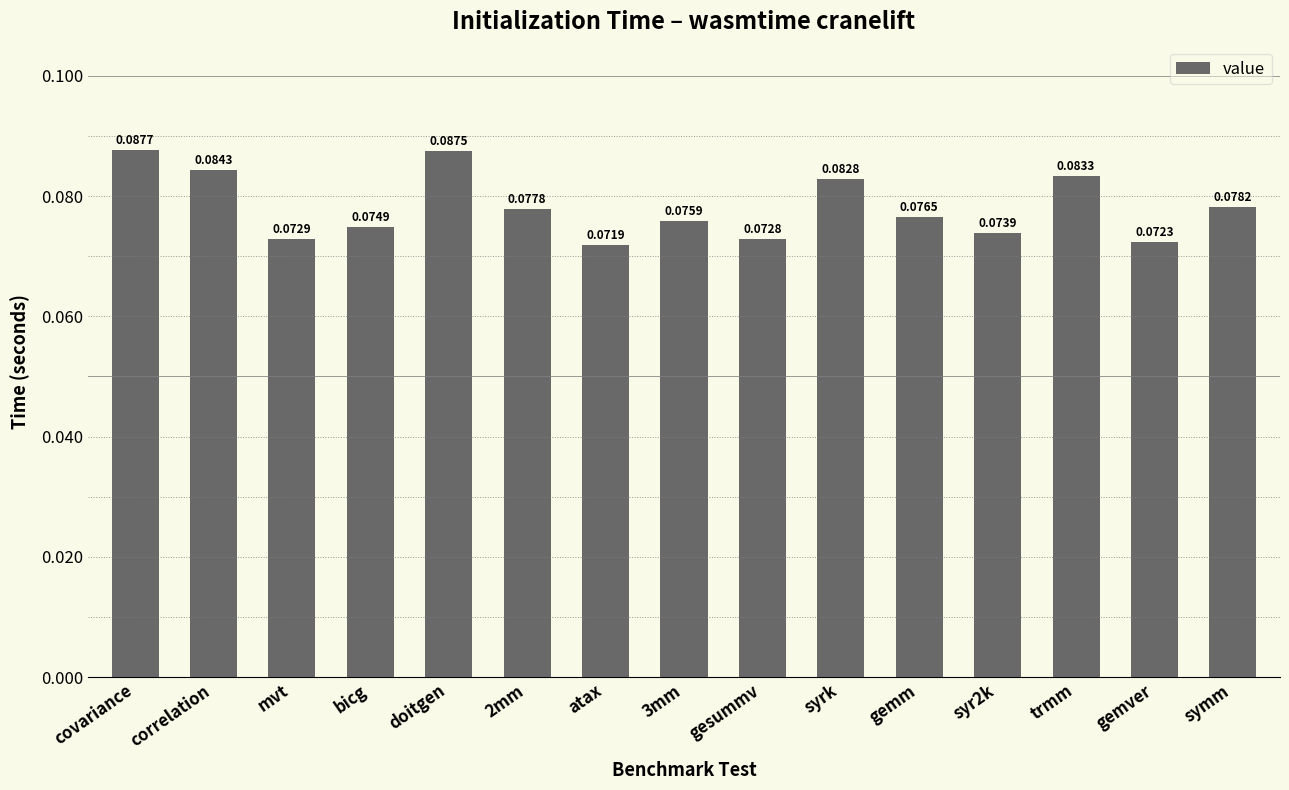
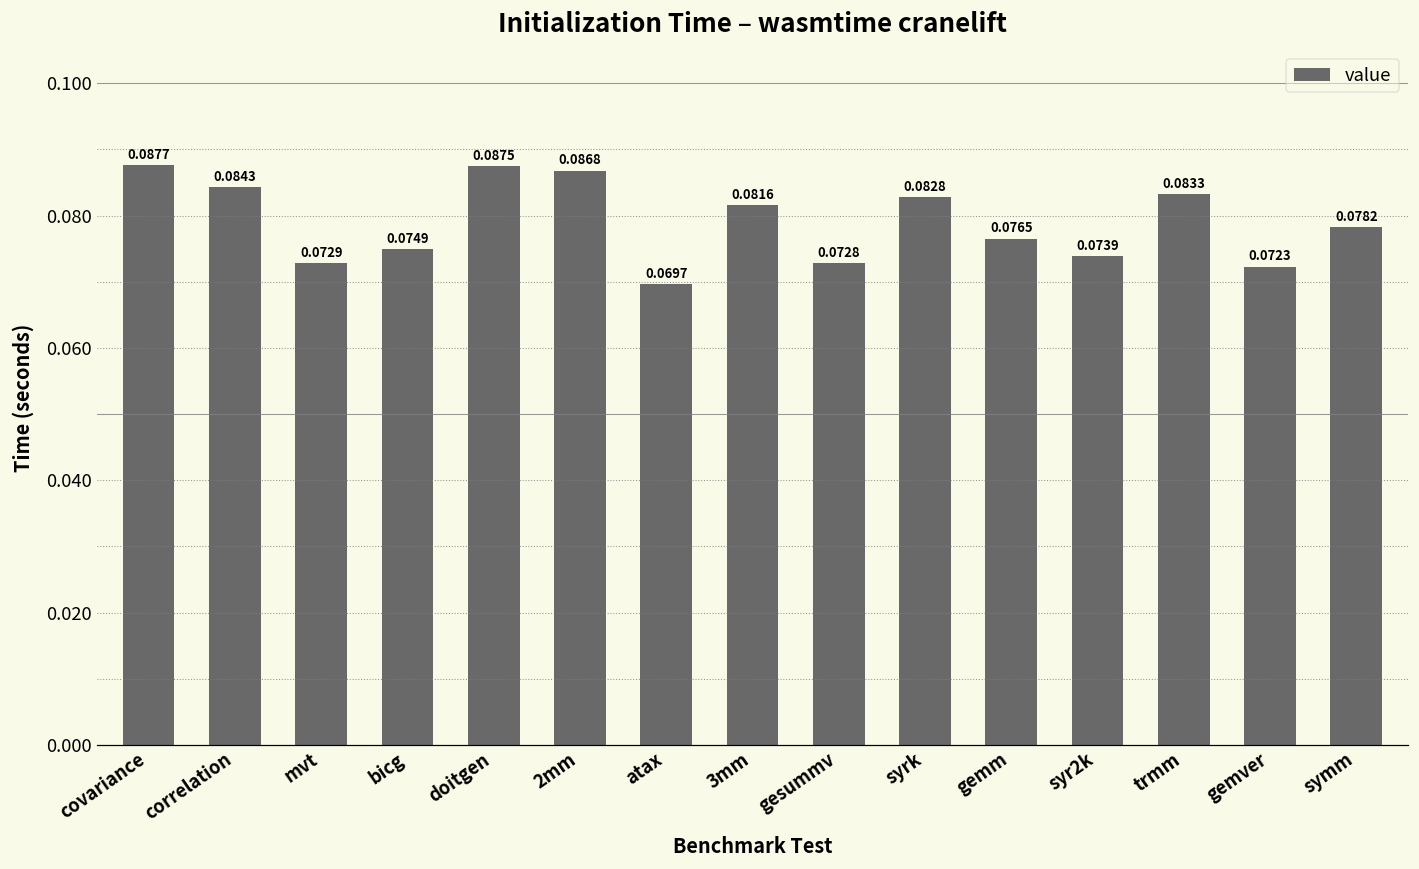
2mm: 0.0778 -> 0.0868
atax: 0.0719 -> 0.0697
3mm: 0.0759 -> 0.0816
